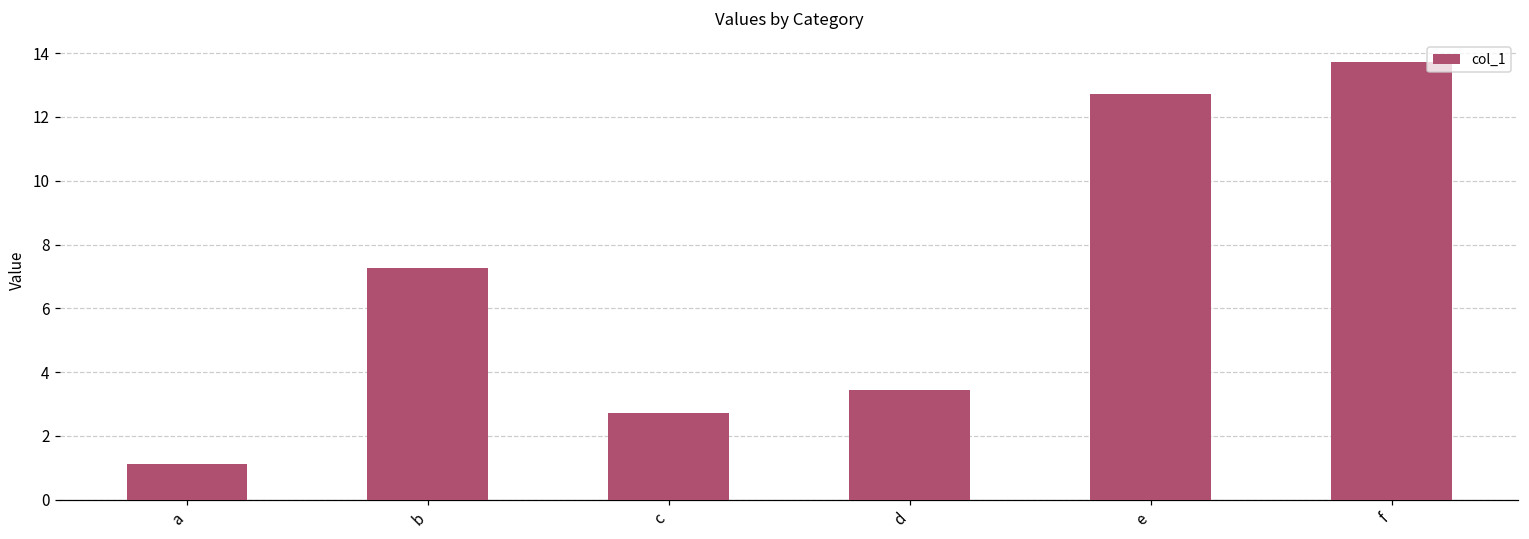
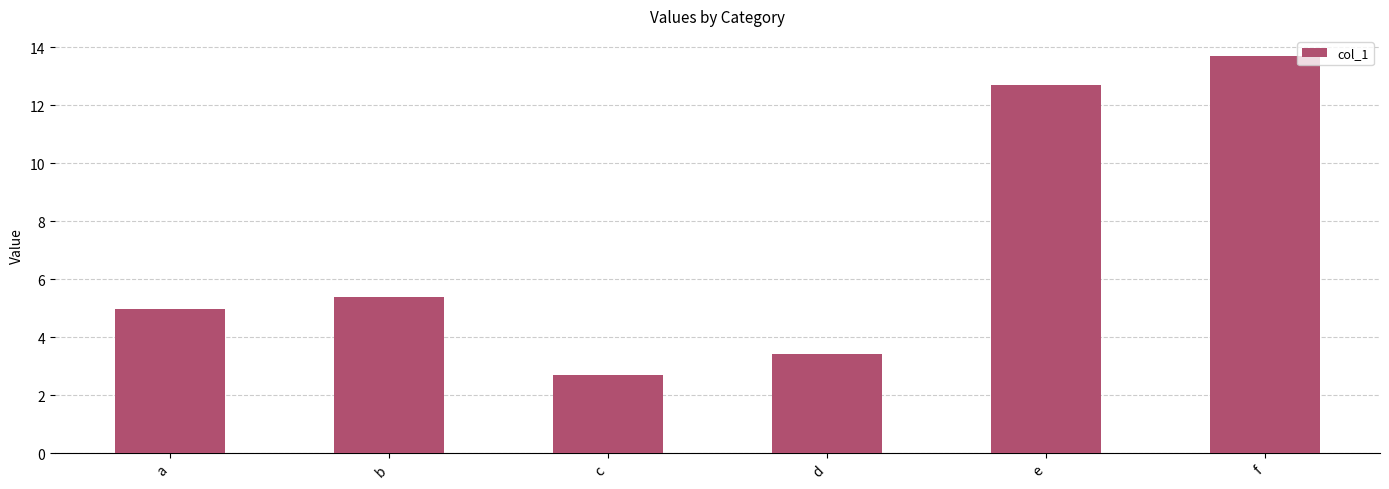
a: 1.1 -> 5.0
b: 7.3 -> 5.4
